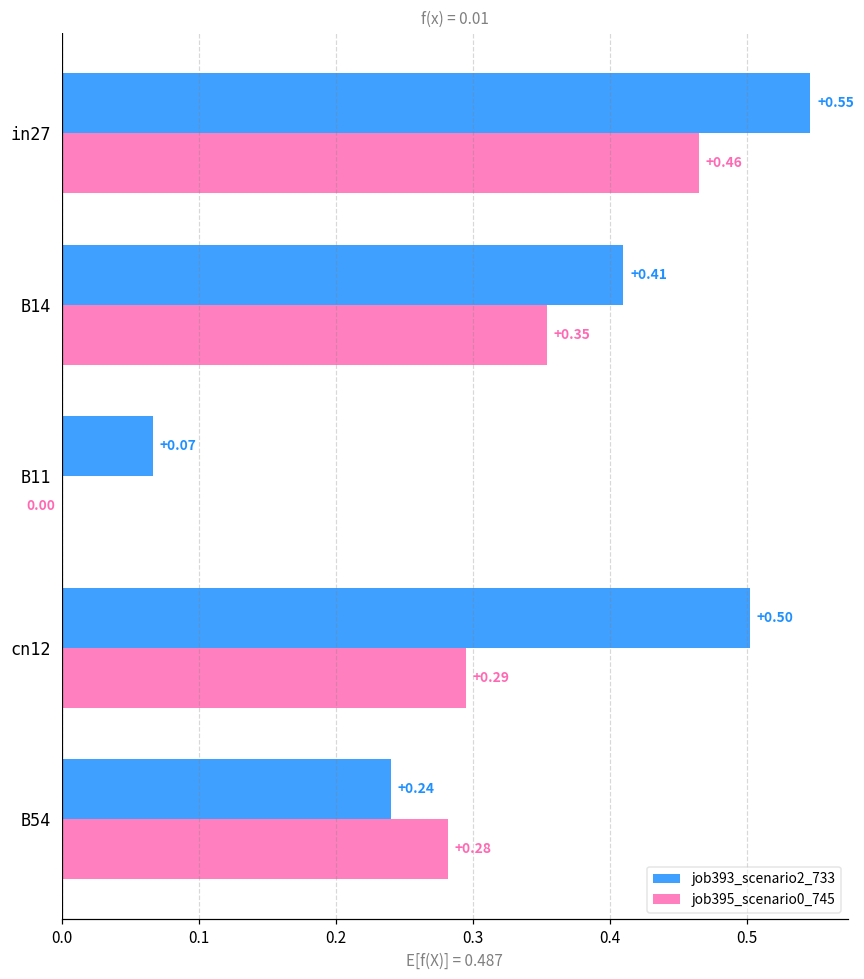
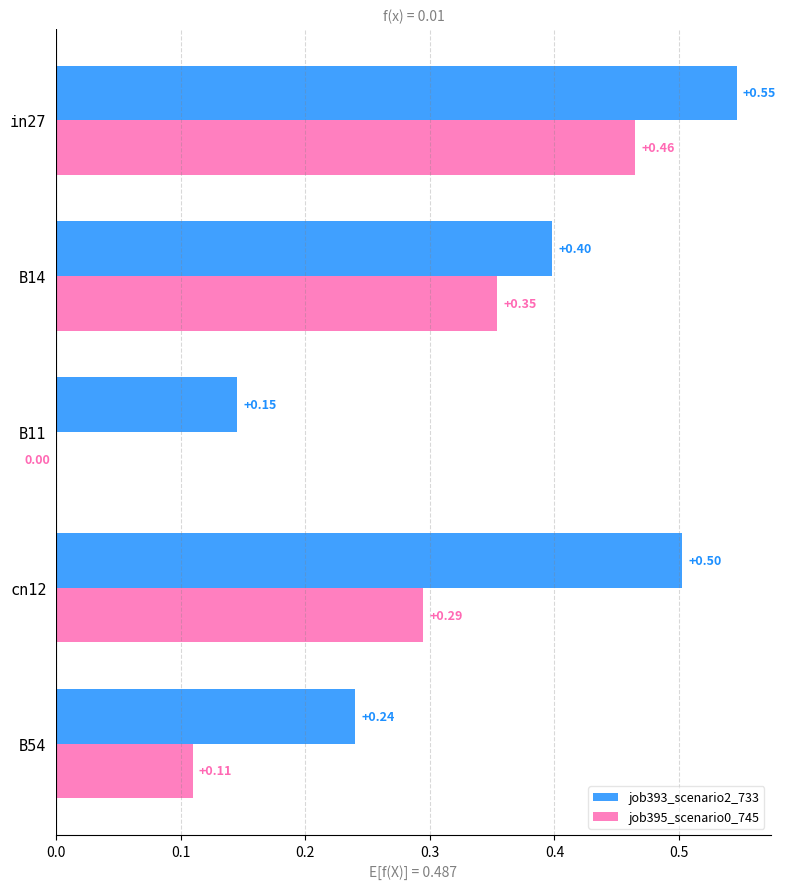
job393_scenario2_733, B14: +0.41 -> +0.40
job393_scenario2_733, B11: +0.07 -> +0.15
job395_scenario0_745, B54: +0.28 -> +0.11
